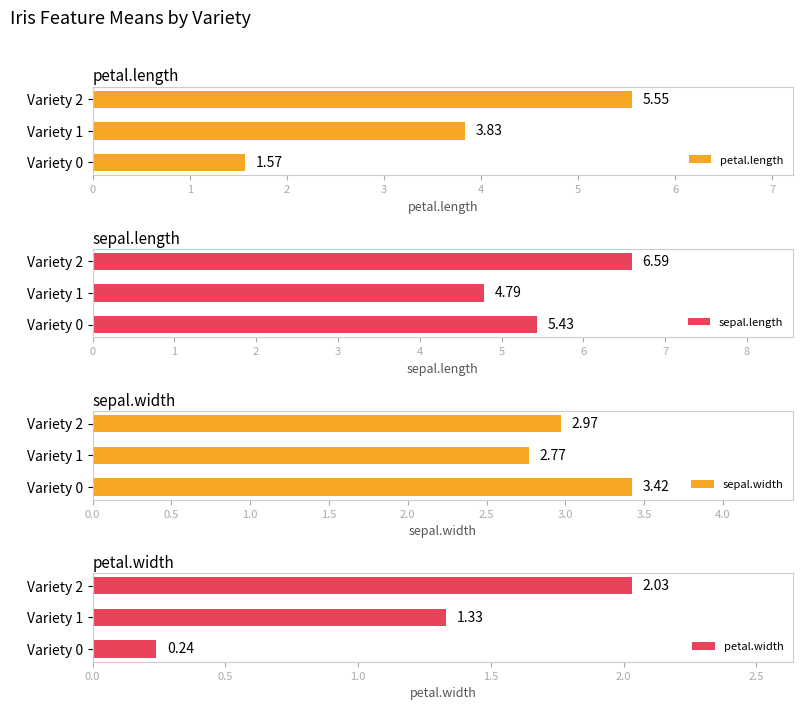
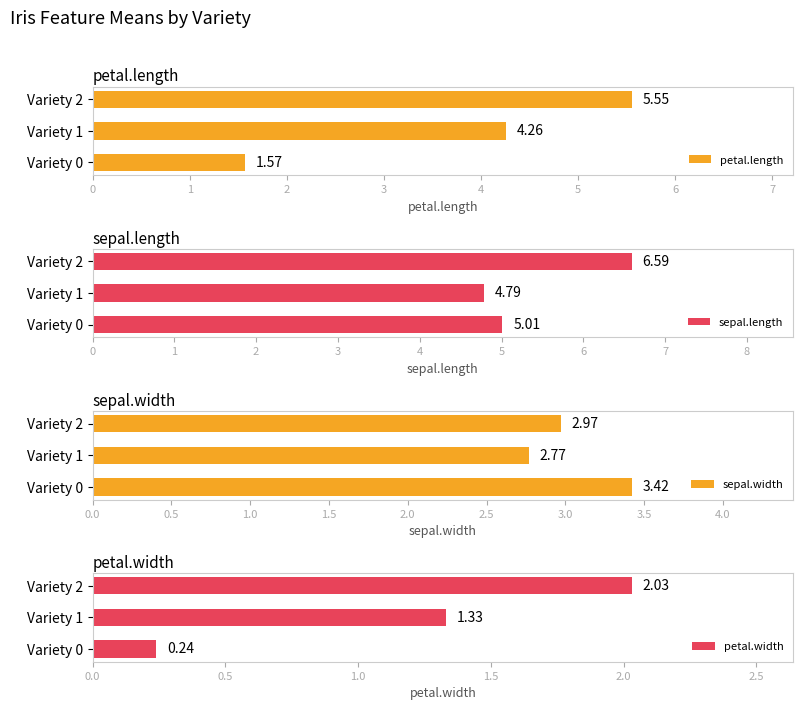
petal.length, Variety 1: 3.83 -> 4.26
sepal.length, Variety 0: 5.43 -> 5.01
